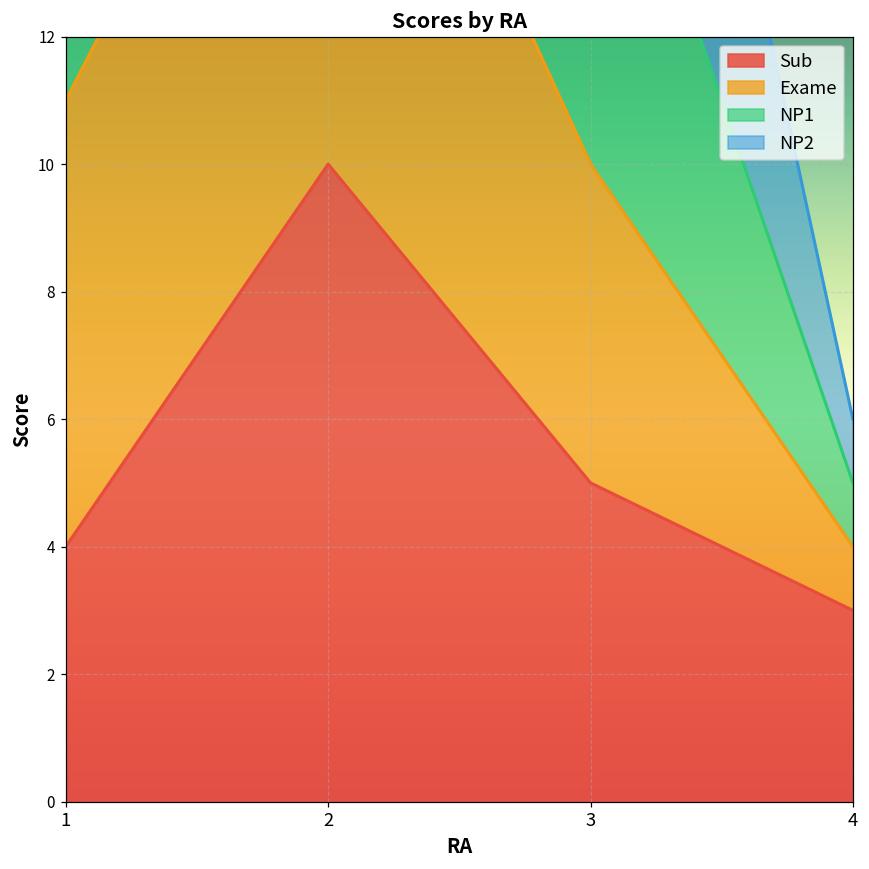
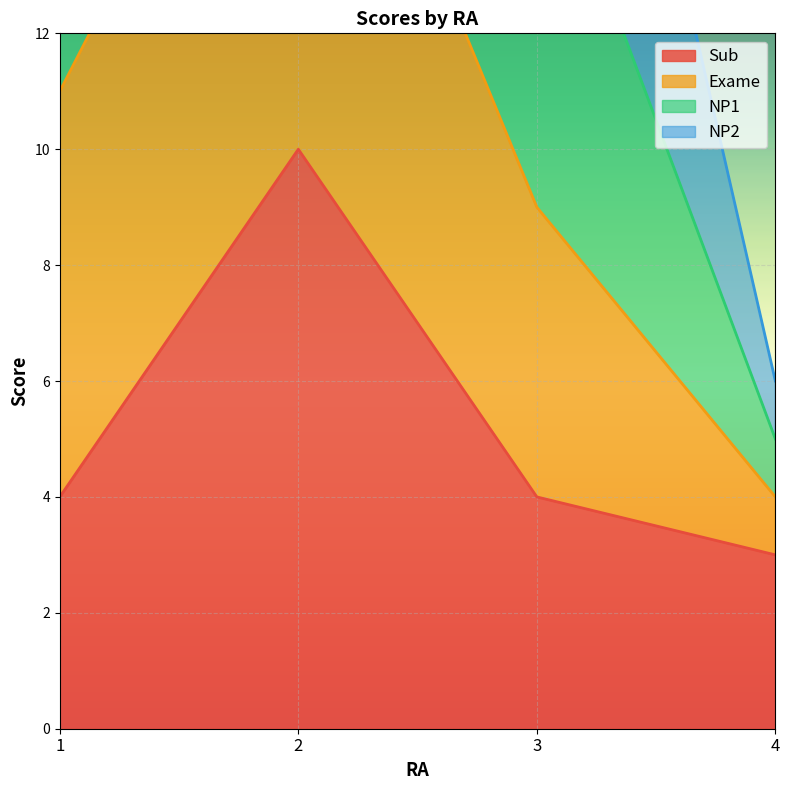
Sub, 3: 5 -> 4
